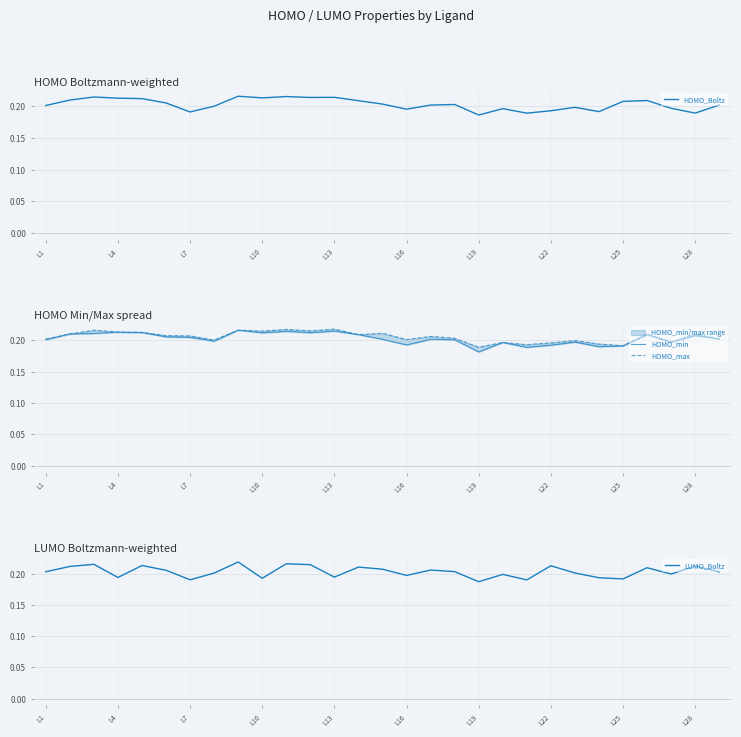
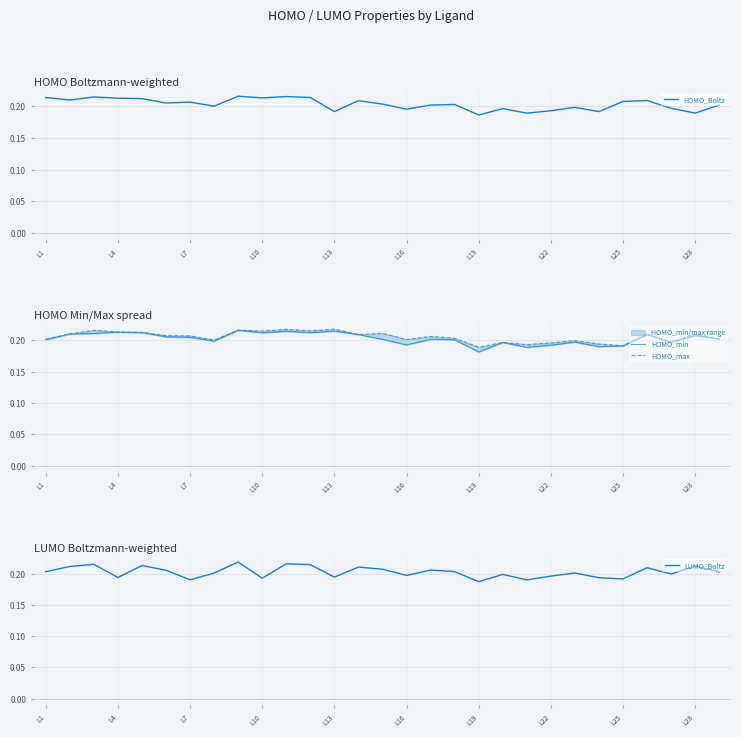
HOMO Boltzmann-weighted, L1: 0.20 -> 0.21
HOMO Boltzmann-weighted, L7: 0.19 -> 0.21
HOMO Boltzmann-weighted, L13: 0.21 -> 0.19
LUMO Boltzmann-weighted, L22: 0.21 -> 0.20
